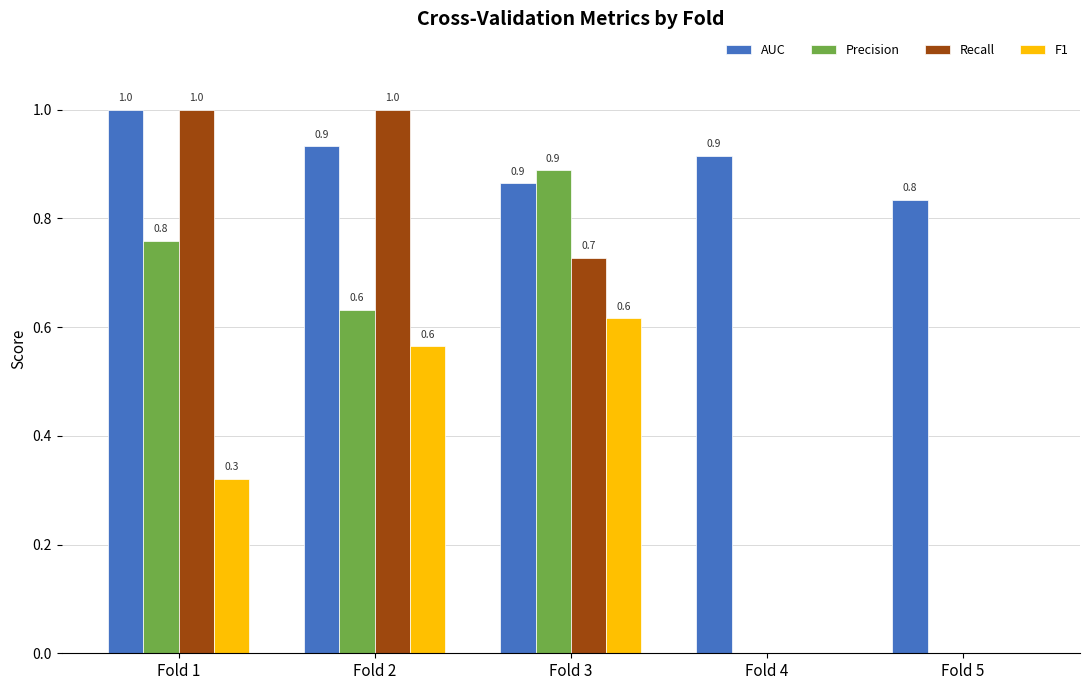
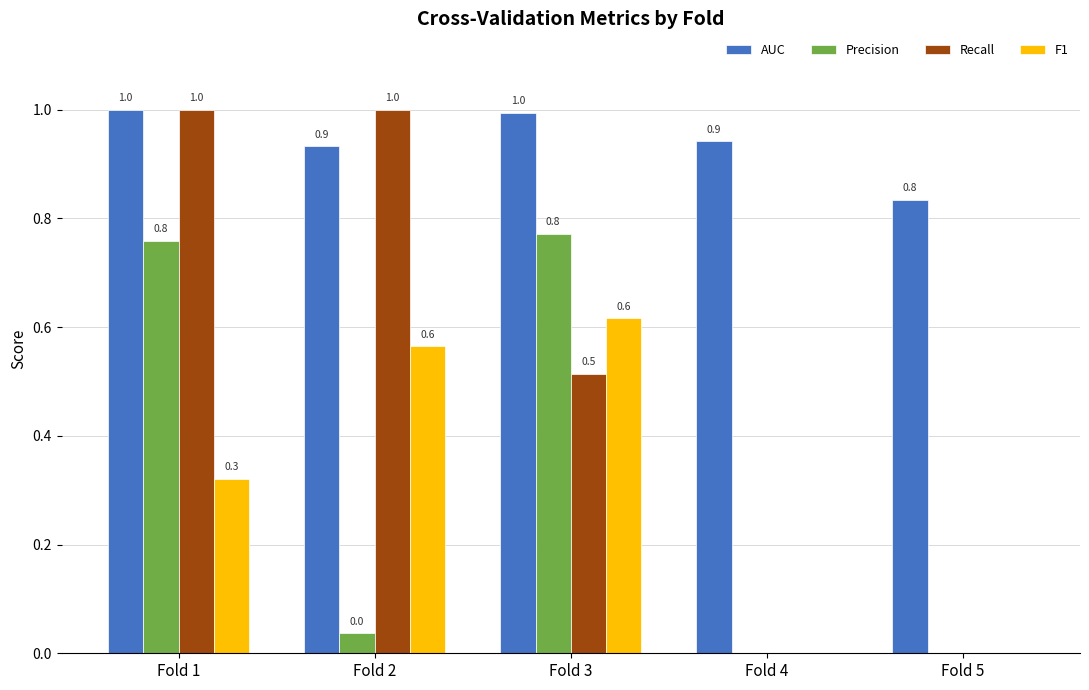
Precision, Fold 2: 0.6 -> 0.0
AUC, Fold 3: 0.9 -> 1.0
Precision, Fold 3: 0.9 -> 0.8
Recall, Fold 3: 0.7 -> 0.5
AUC, Fold 4: 0.91 -> 0.94
